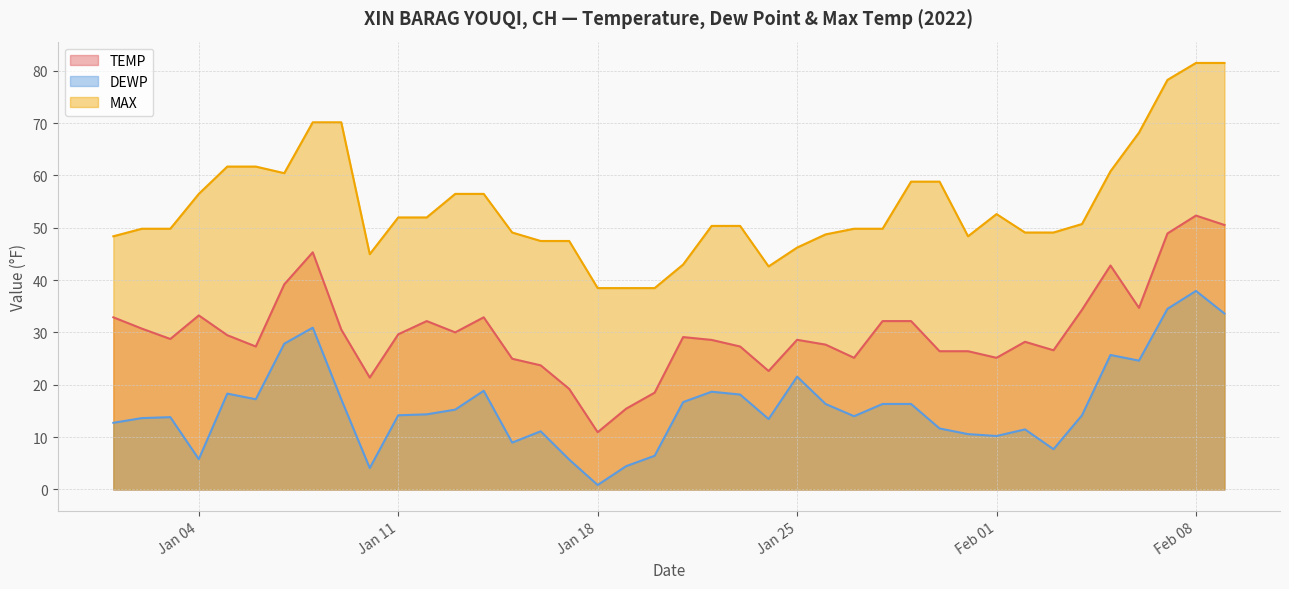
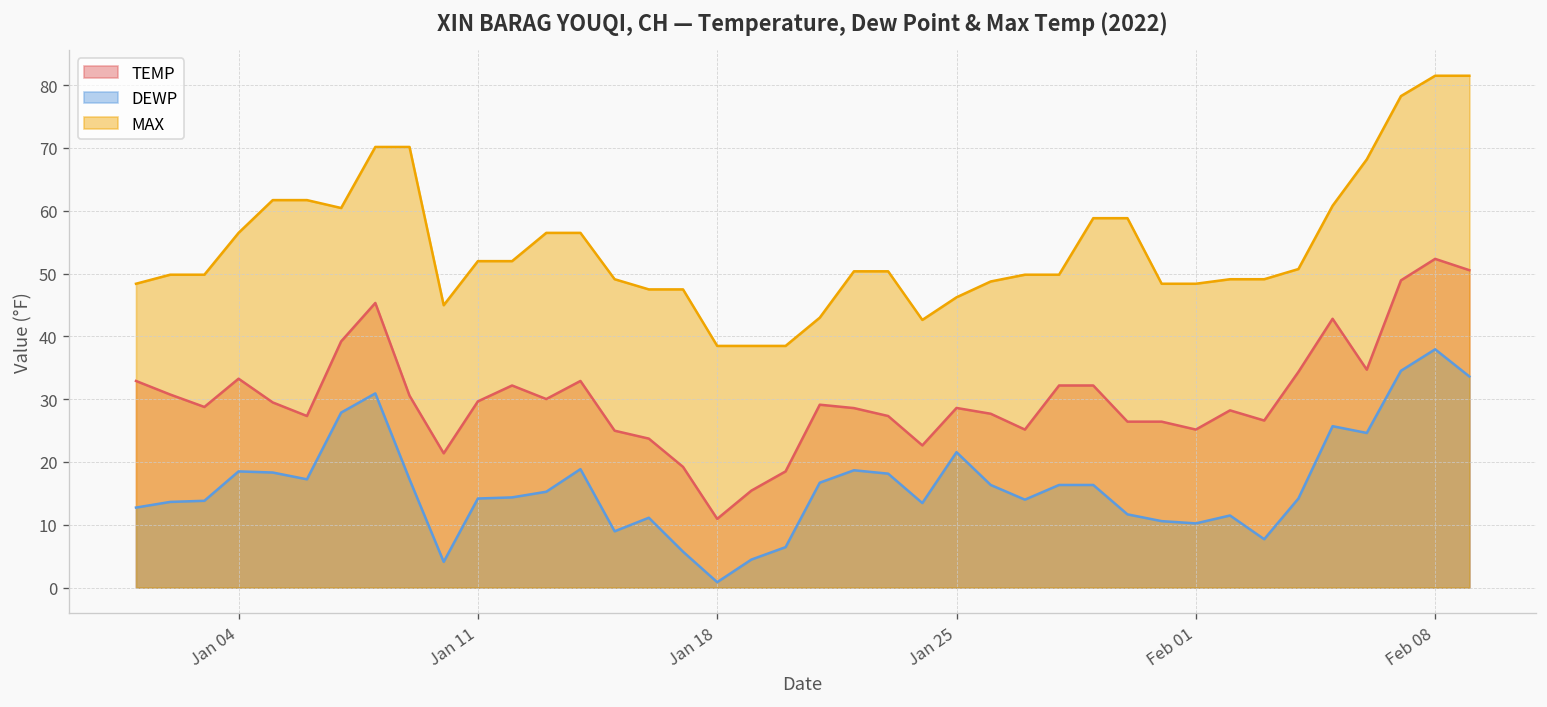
DEWP, Jan 04: 6 -> 19
MAX, Feb 01: 53 -> 48
